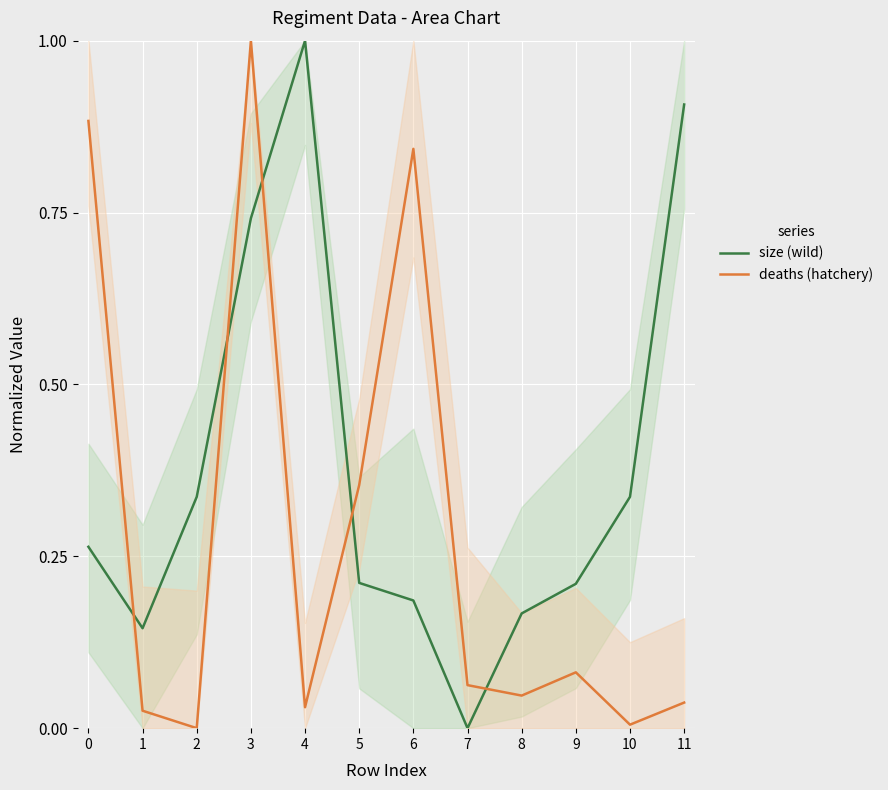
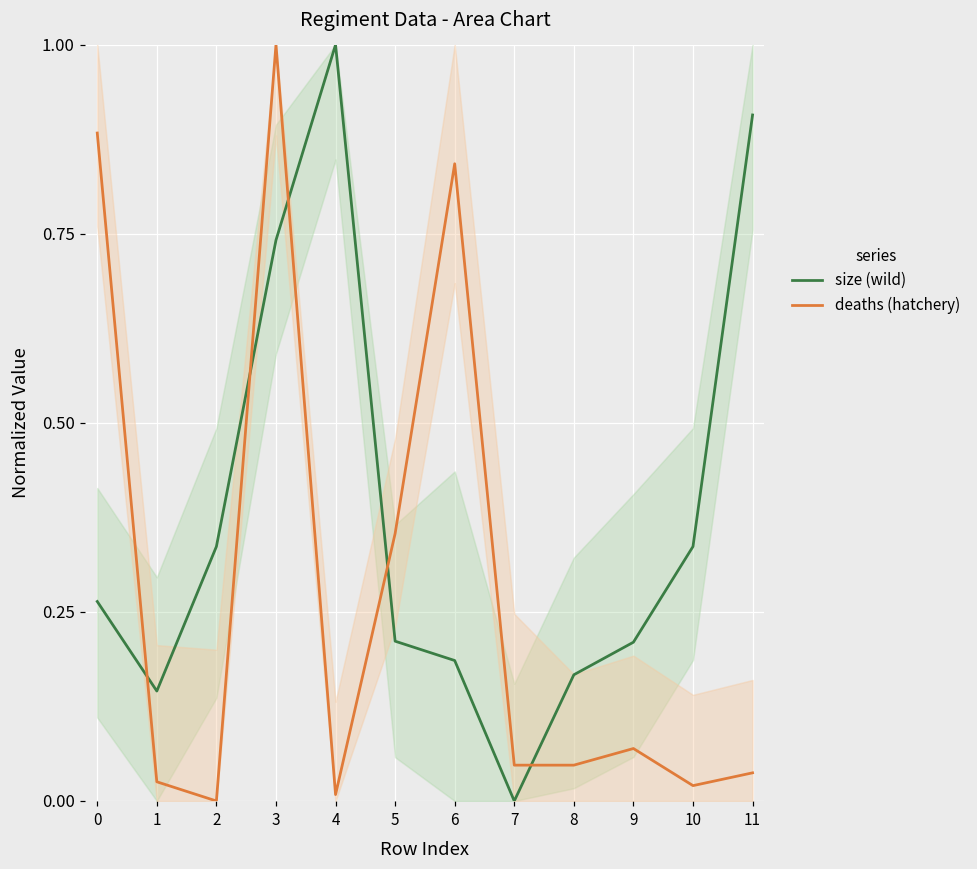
deaths (hatchery), 4: 0.03 -> 0.01
deaths (hatchery), 7: 0.06 -> 0.05
deaths (hatchery), 9: 0.08 -> 0.07
deaths (hatchery), 10: 0.01 -> 0.02
